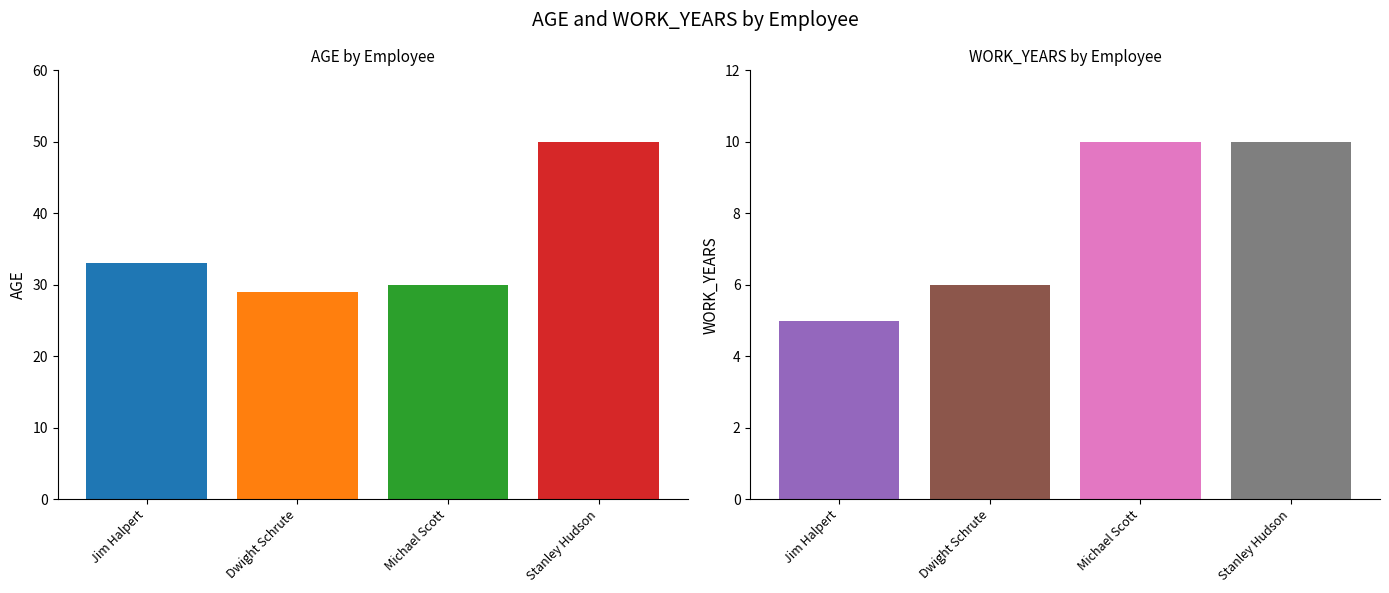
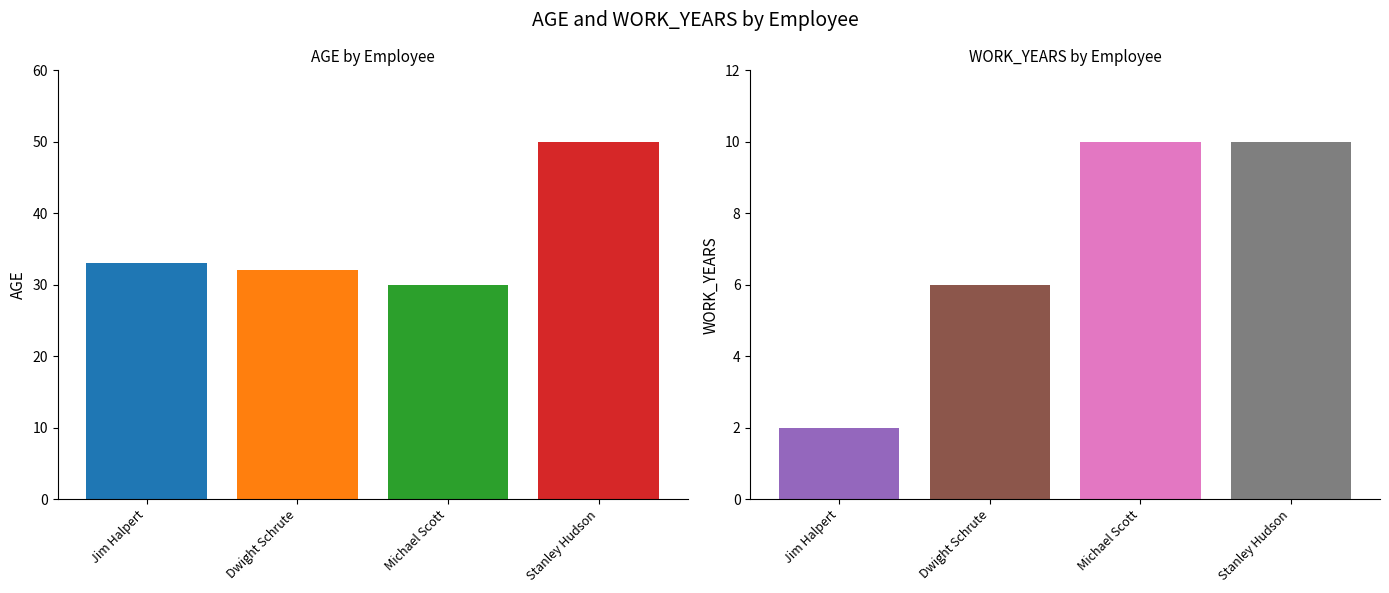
AGE by Employee, Dwight Schrute: 29 -> 32
WORK_YEARS by Employee, Jim Halpert: 5 -> 2
